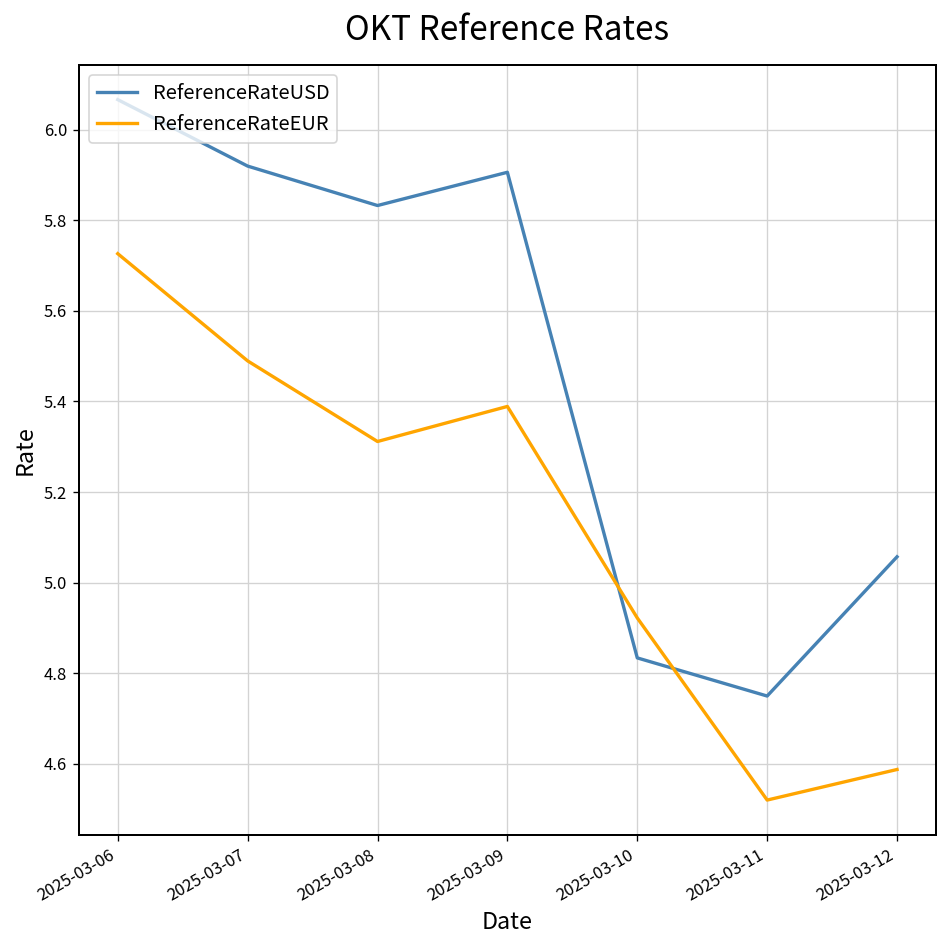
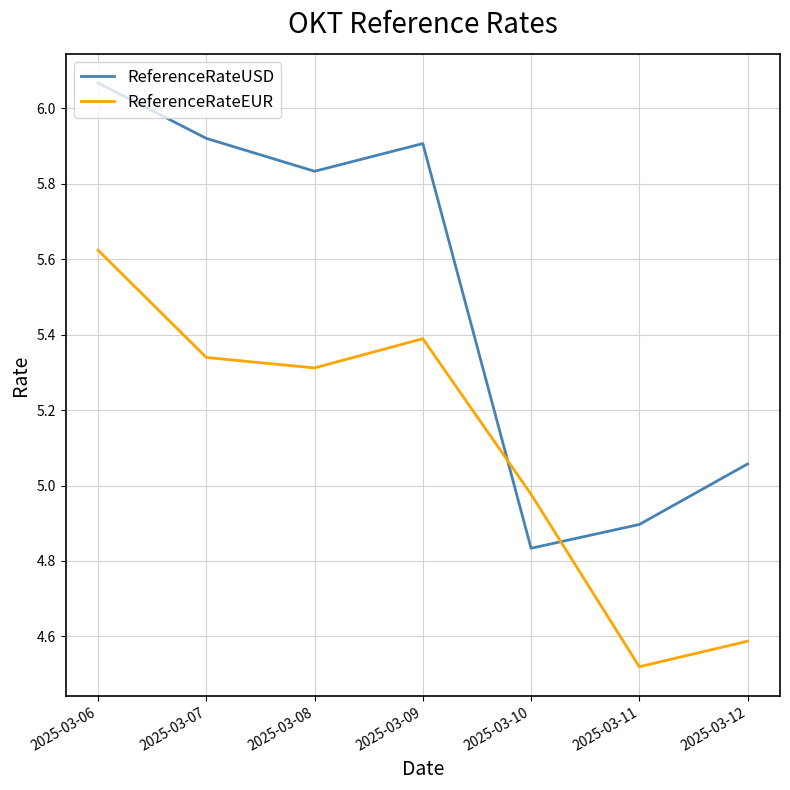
ReferenceRateEUR, 2025-03-06: 5.73 -> 5.62
ReferenceRateEUR, 2025-03-07: 5.49 -> 5.34
ReferenceRateEUR, 2025-03-10: 4.92 -> 4.98
ReferenceRateUSD, 2025-03-11: 4.75 -> 4.90
